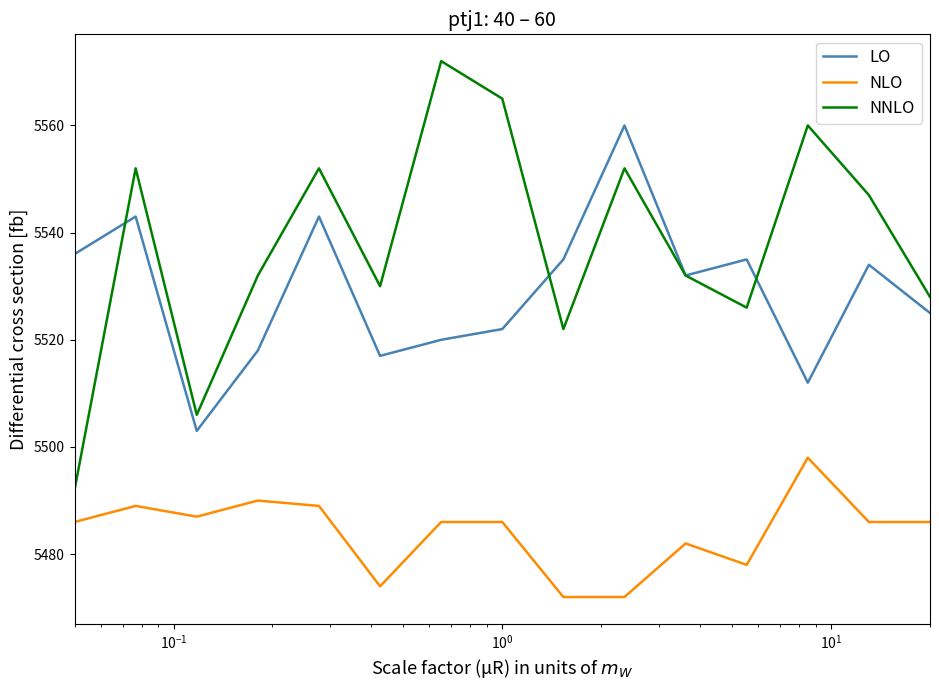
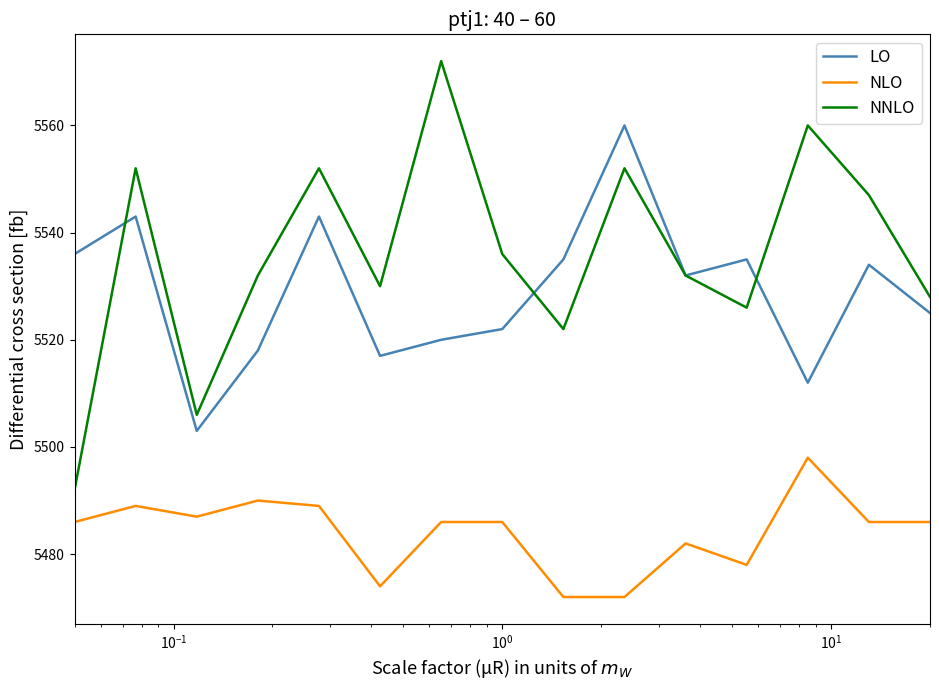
NNLO, 10^0: 5565 -> 5536
